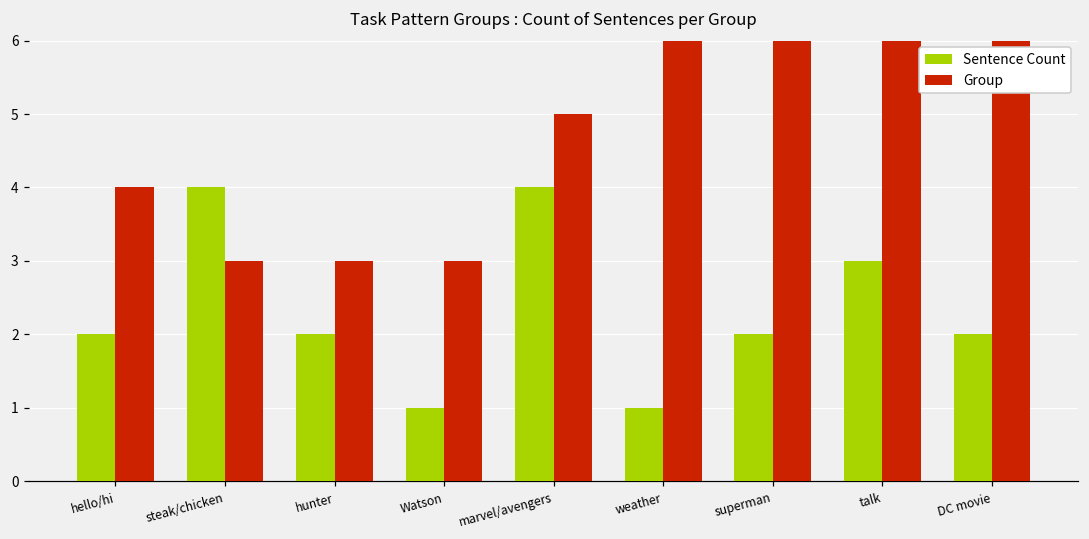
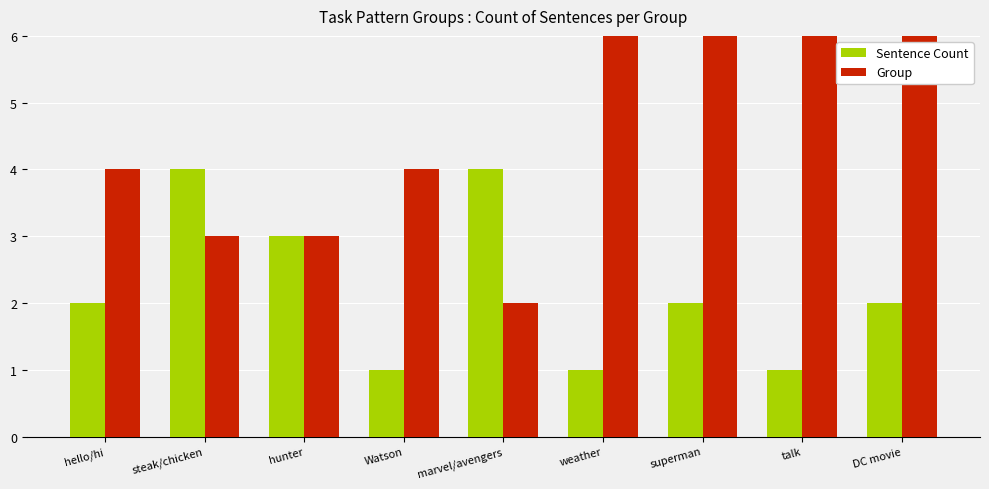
Sentence Count, hunter: 2 -> 3
Group, Watson: 3 -> 4
Group, marvel/avengers: 5 -> 2
Sentence Count, talk: 3 -> 1
